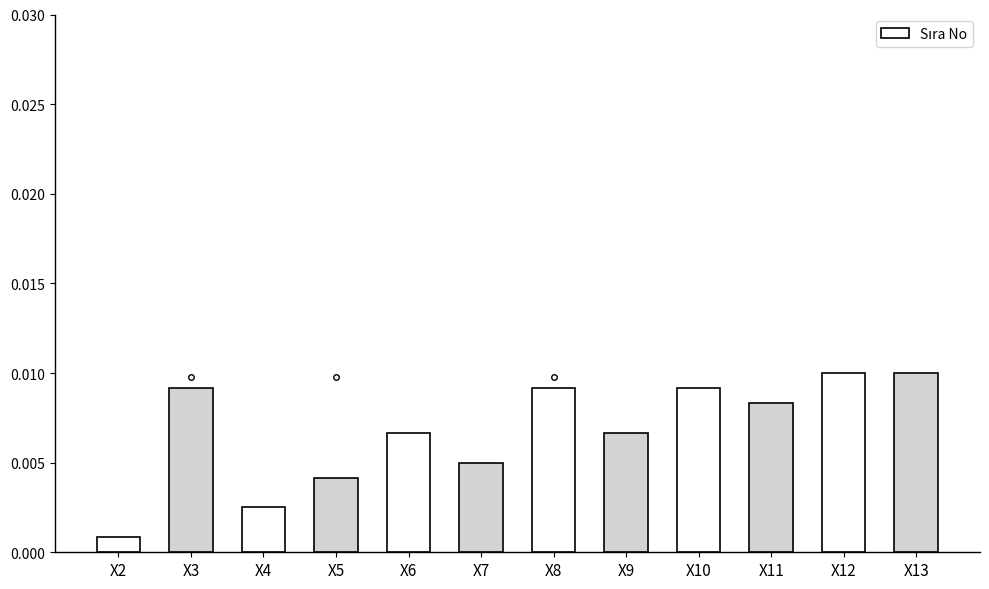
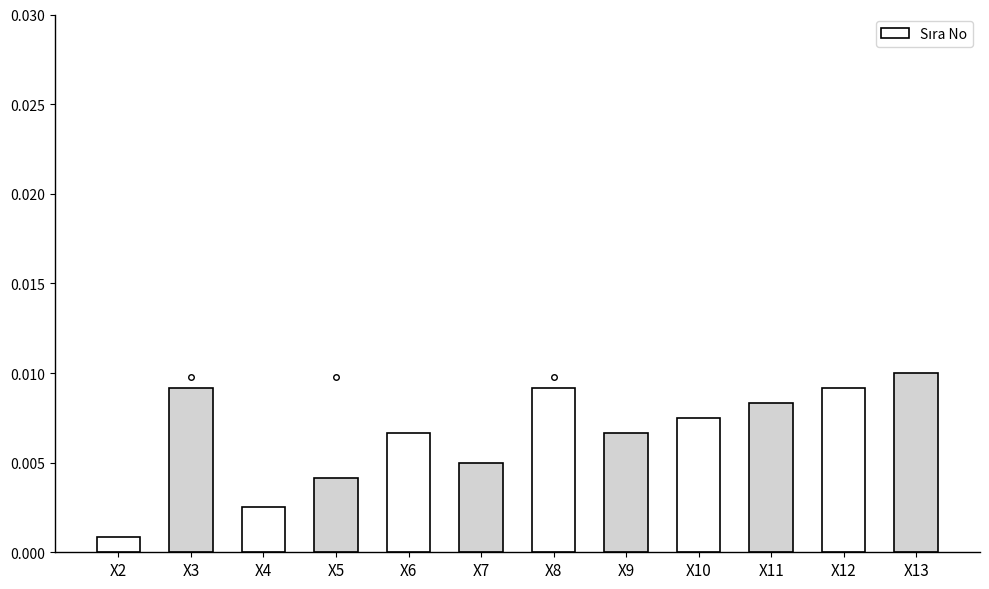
Sıra No, X10: 0.0092 -> 0.0075
Sıra No, X12: 0.0100 -> 0.0092
